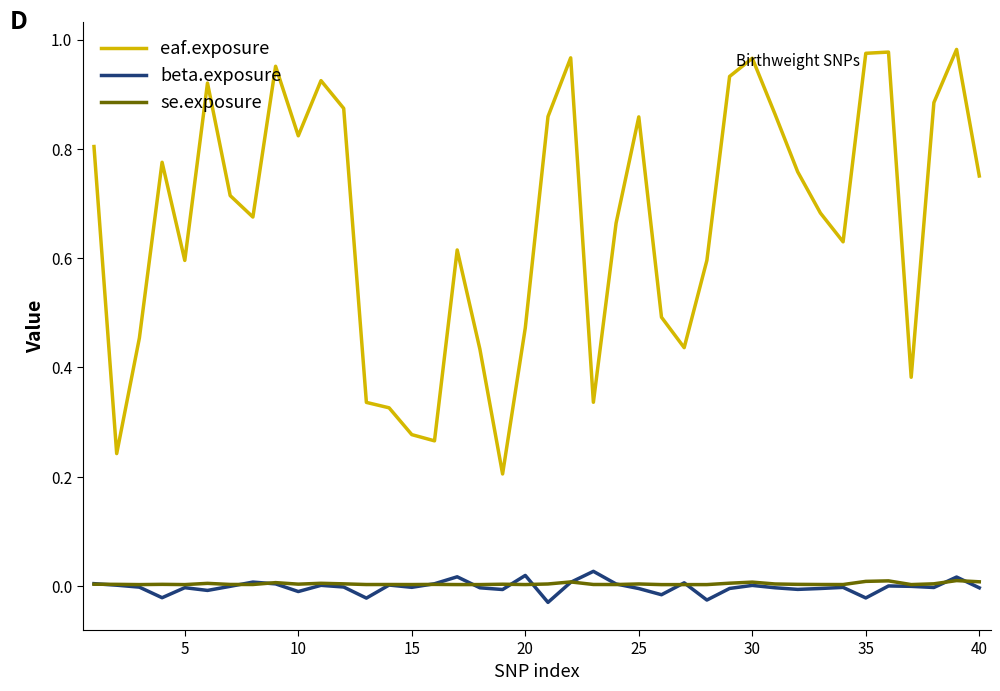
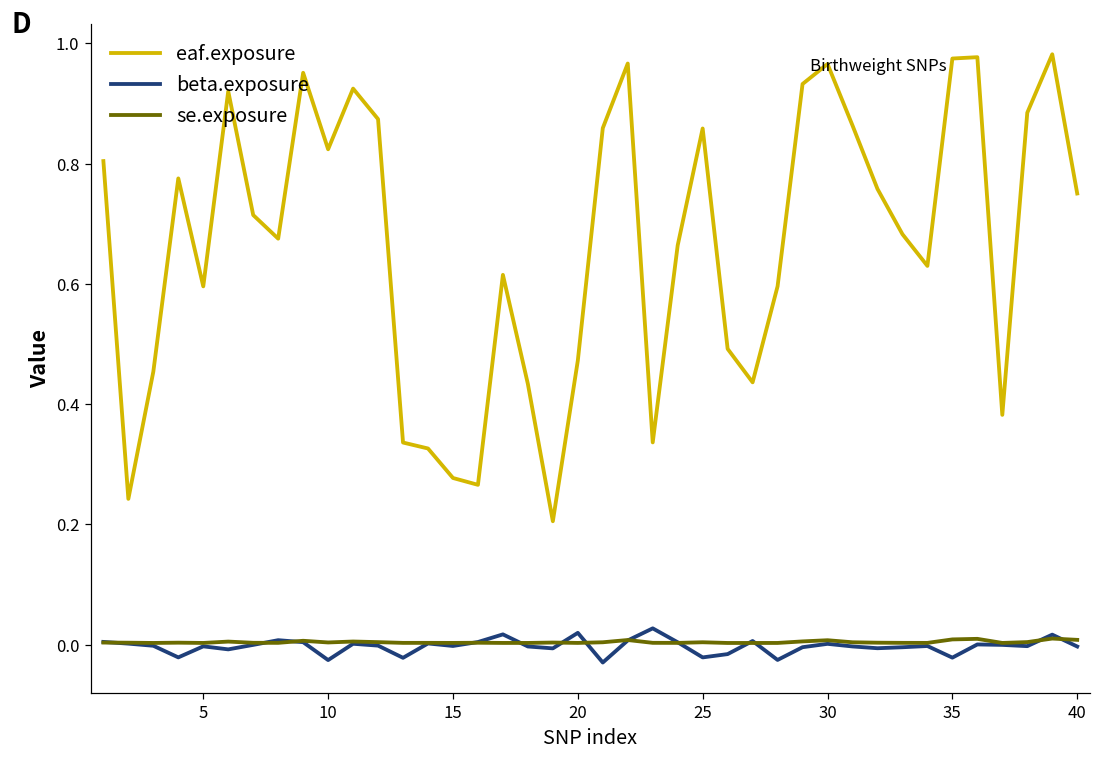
beta.exposure, 10: -0.01 -> -0.03
beta.exposure, 25: 0.00 -> -0.02
